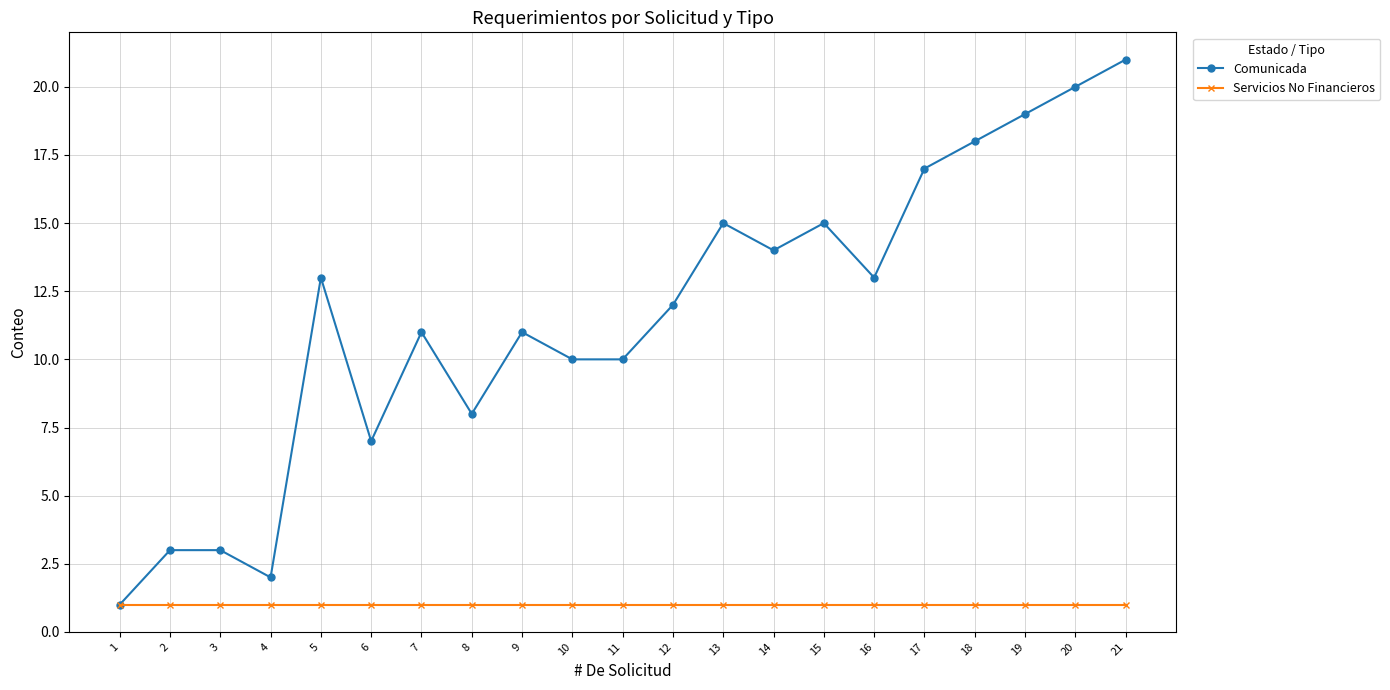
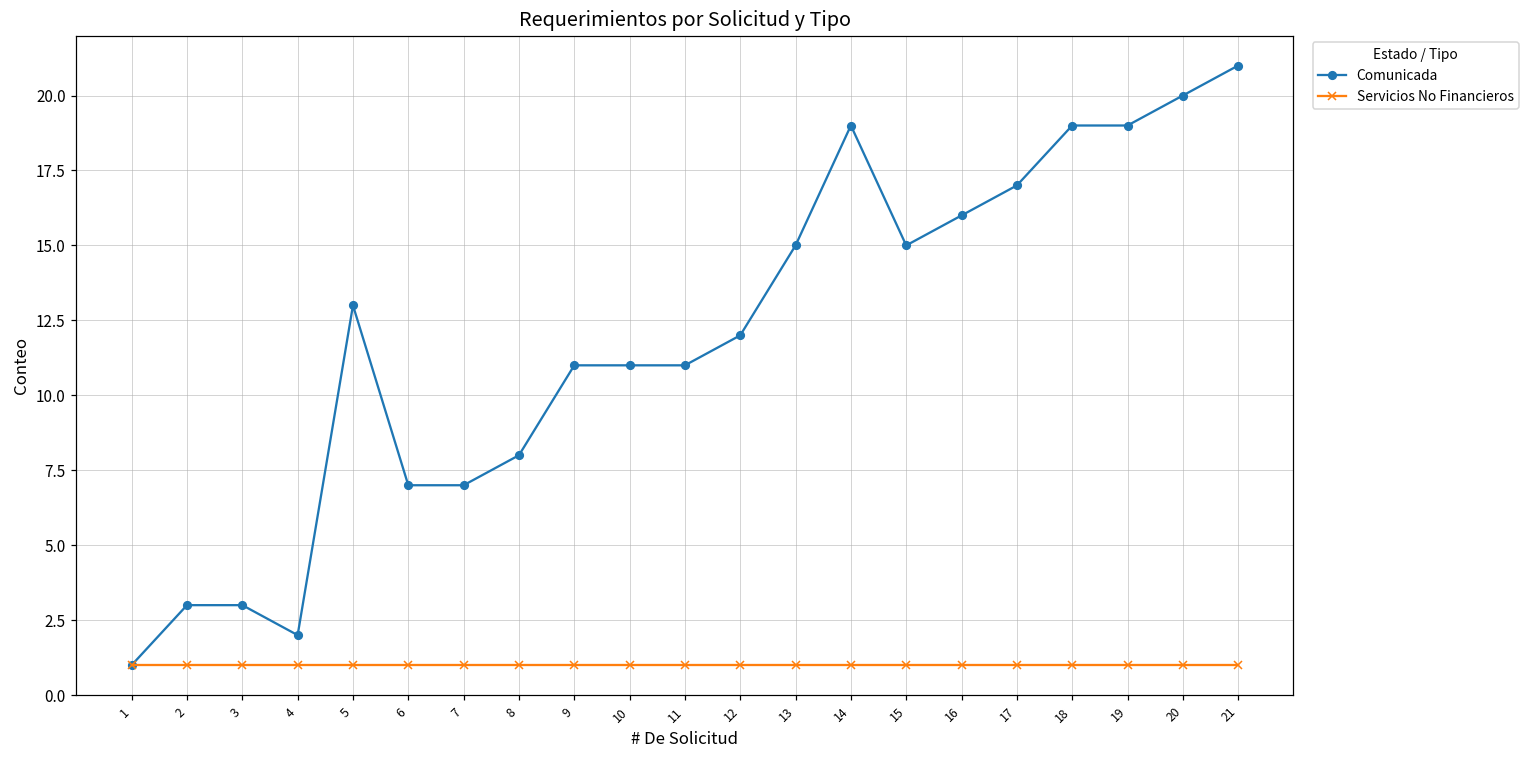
Comunicada, 7: 11 -> 7
Comunicada, 10: 10 -> 11
Comunicada, 11: 10 -> 11
Comunicada, 14: 14 -> 19
Comunicada, 16: 13 -> 16
Comunicada, 18: 18 -> 19
